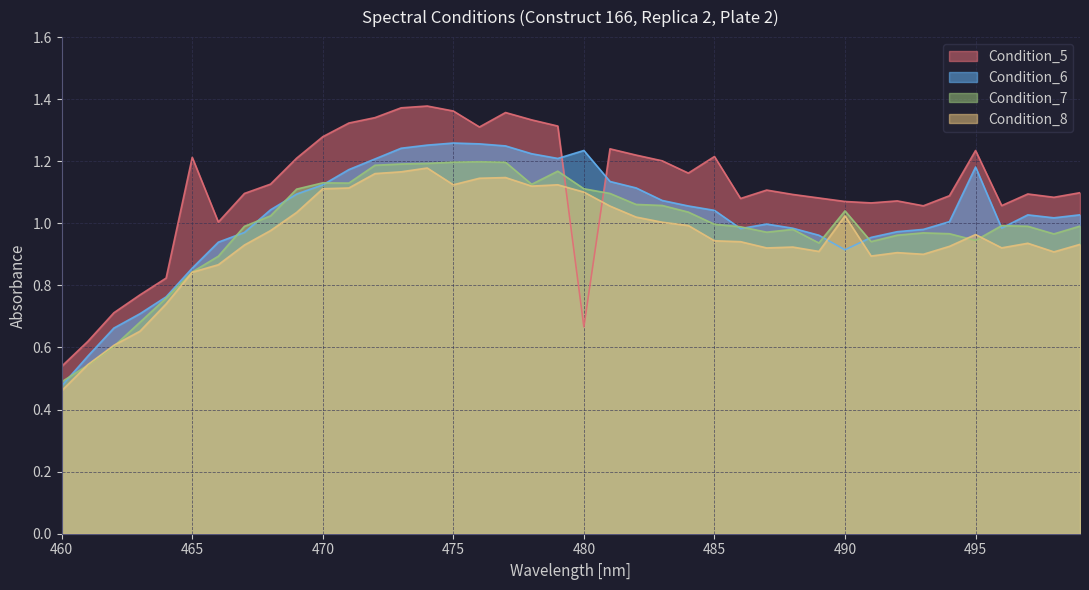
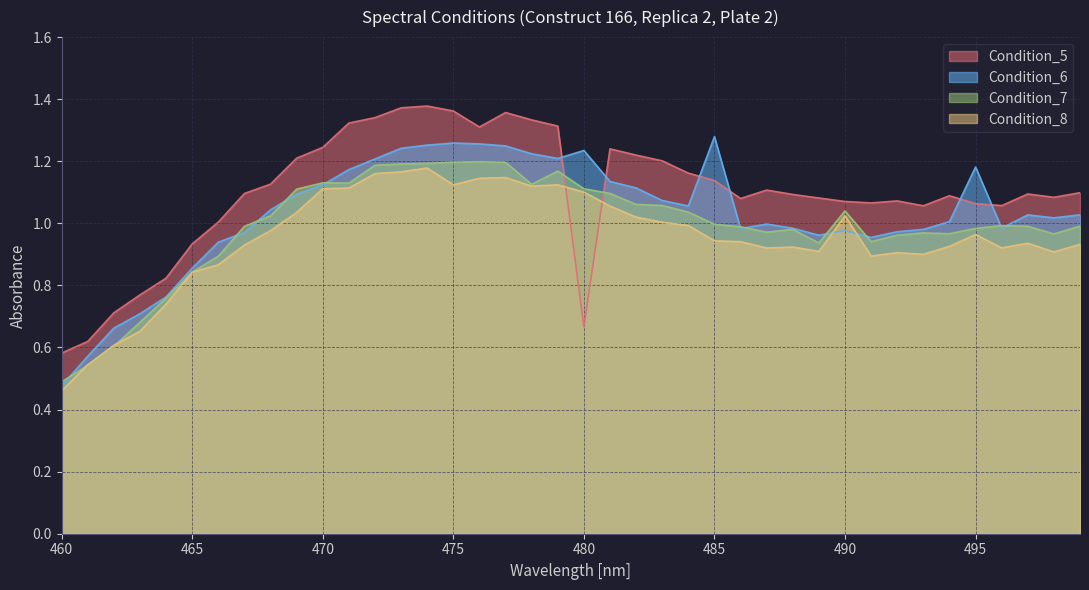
Condition_5, 460: 0.54 -> 0.58
Condition_5, 465: 1.21 -> 0.93
Condition_5, 470: 1.28 -> 1.24
Condition_5, 485: 1.22 -> 1.14
Condition_6, 485: 1.04 -> 1.28
Condition_6, 490: 0.91 -> 0.98
Condition_5, 495: 1.23 -> 1.06
Condition_7, 495: 0.94 -> 0.98
